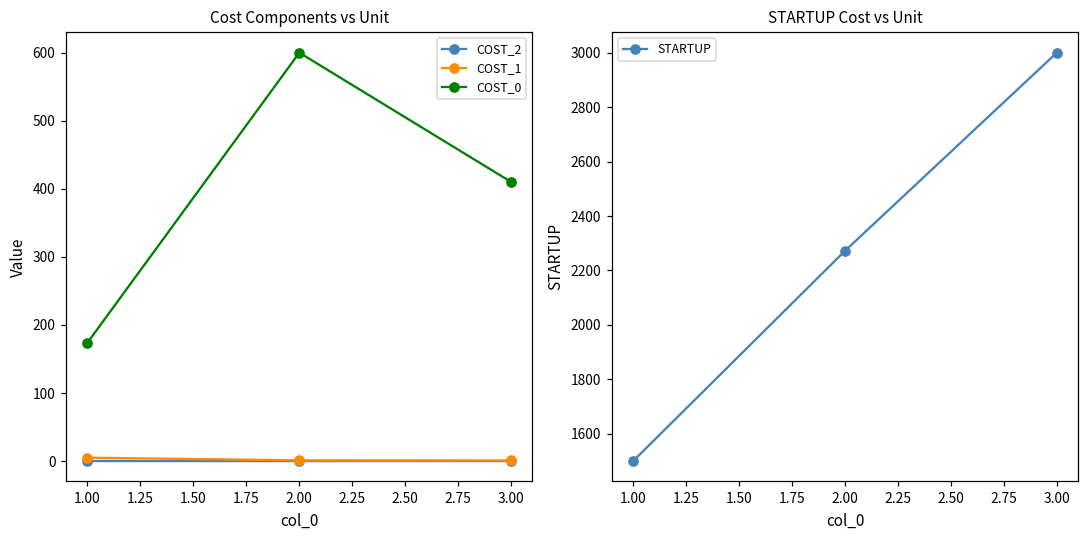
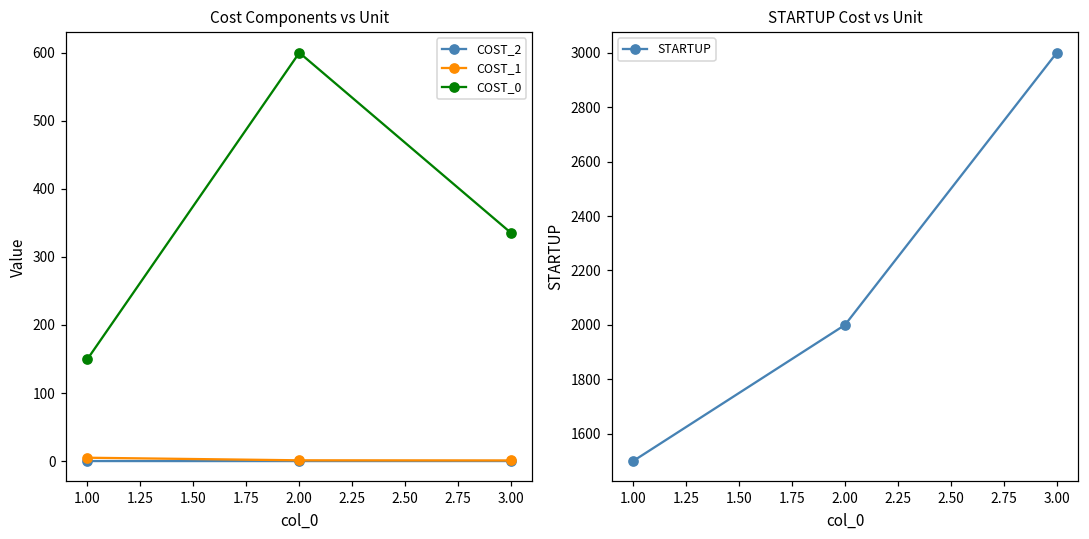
Cost Components vs Unit, COST_0, 1.00: 170 -> 150
Cost Components vs Unit, COST_0, 3.00: 410 -> 340
STARTUP Cost vs Unit, 2.00: 2270 -> 2000
